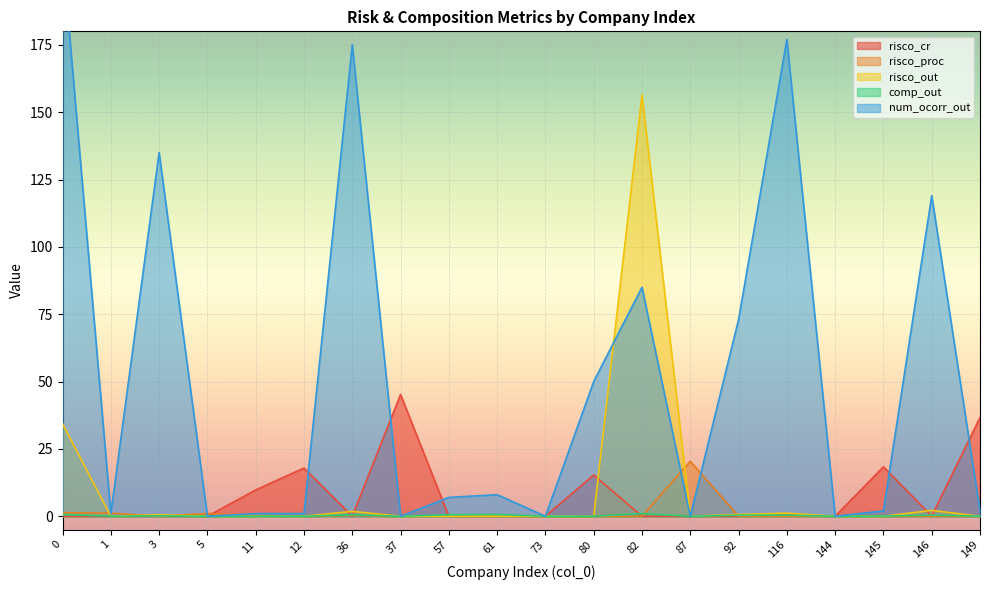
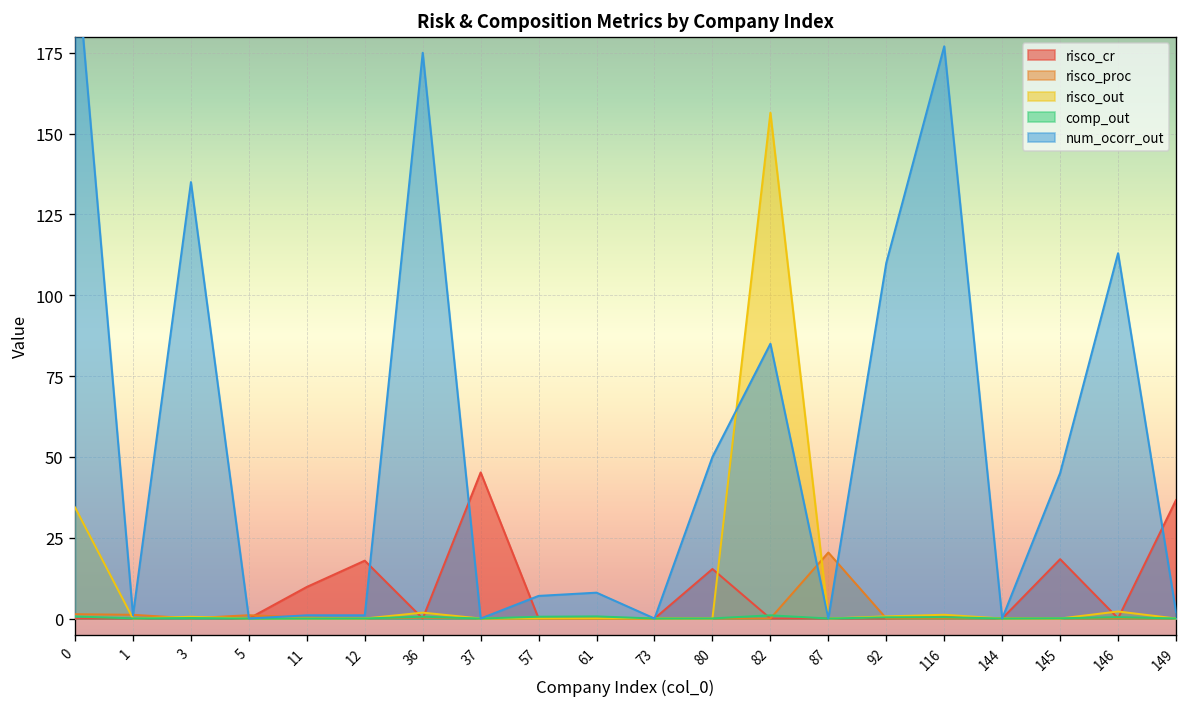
num_ocorr_out, 92: 73 -> 110
num_ocorr_out, 145: 2 -> 45
num_ocorr_out, 146: 119 -> 113
